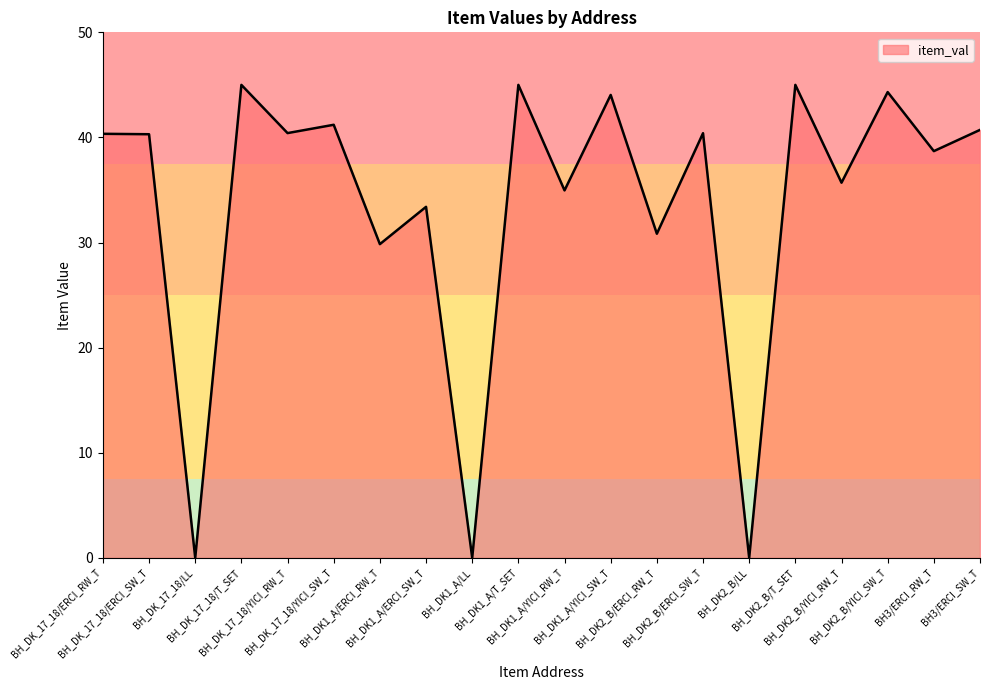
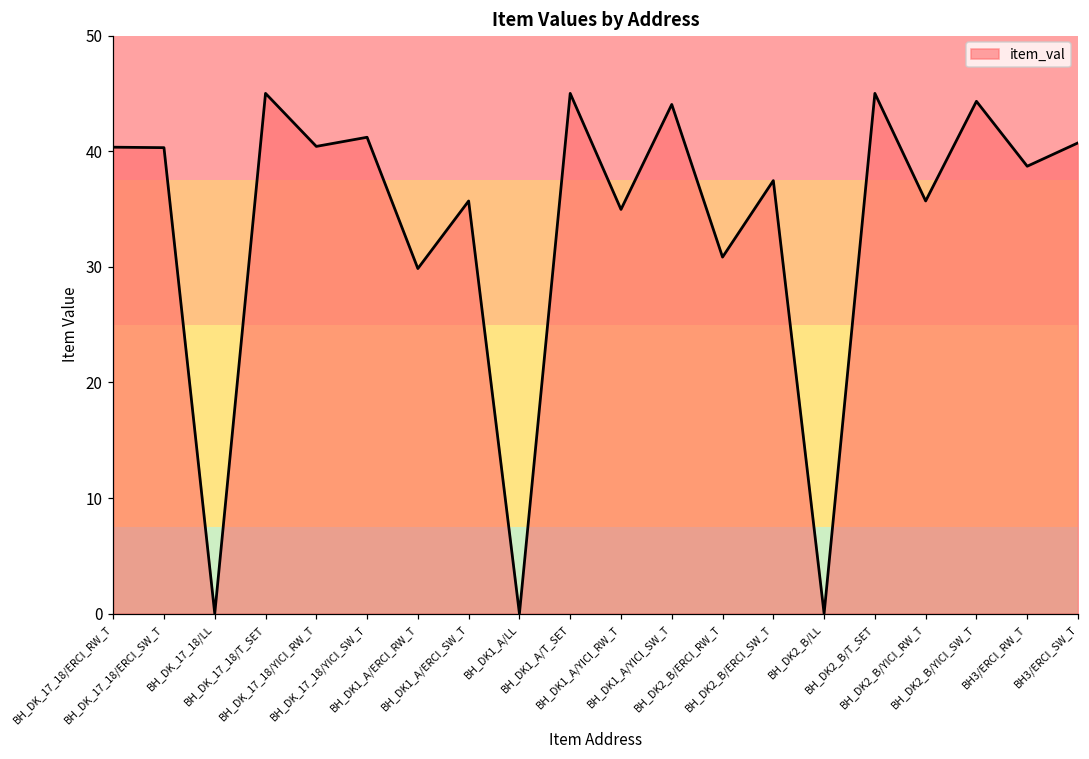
BH_DK1_A/ERCI_SW_T: 33.4 -> 35.7
BH_DK2_B/ERCI_SW_T: 40.4 -> 37.5
